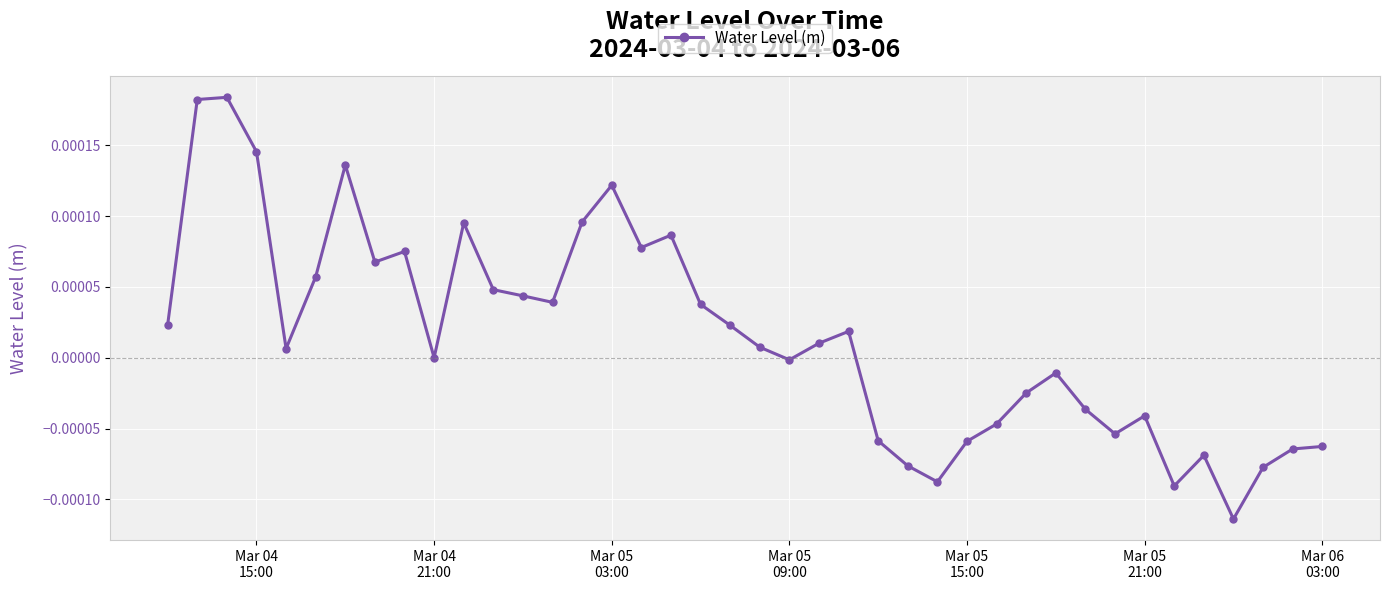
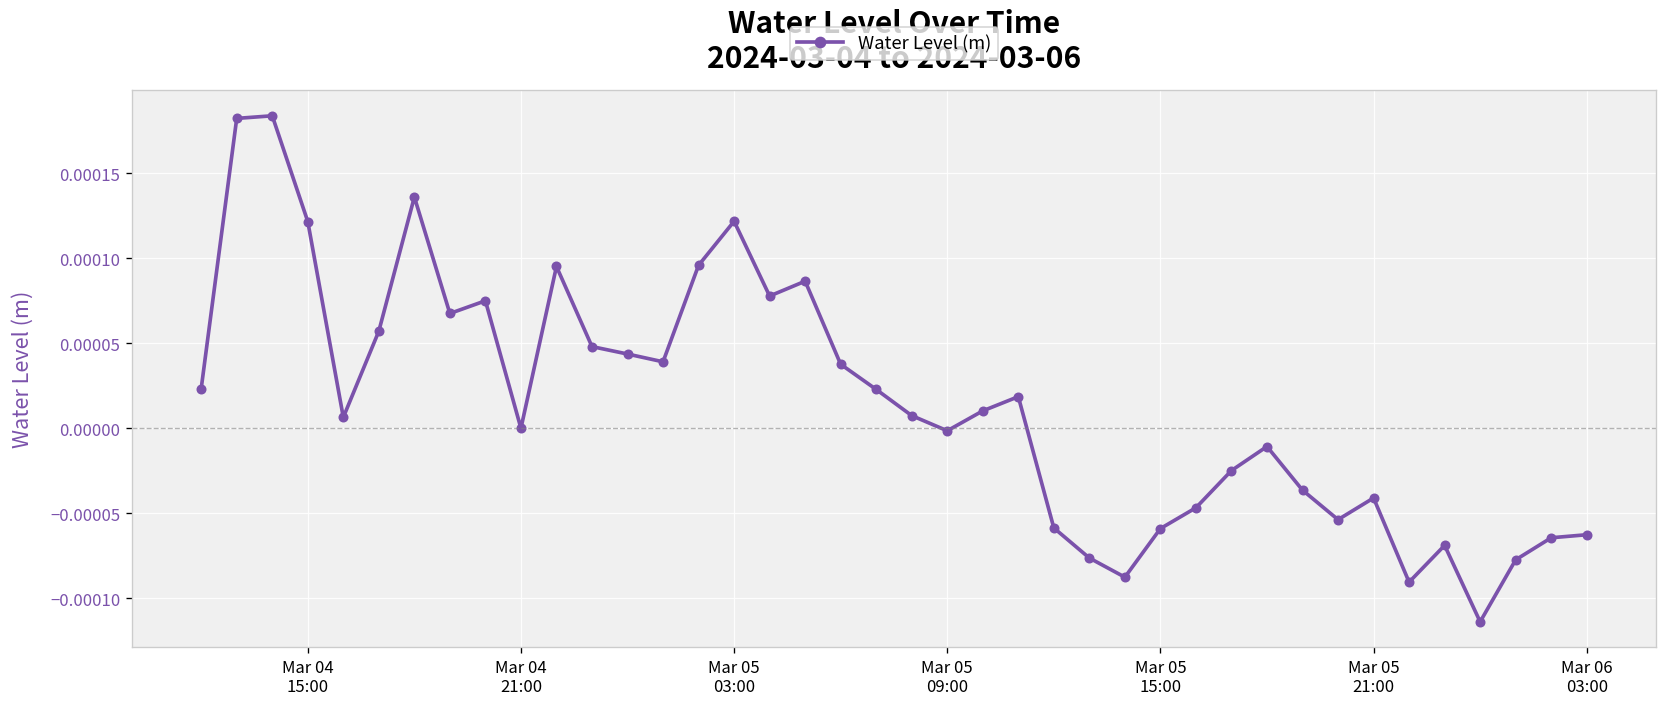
Mar 04 15:00: 0.000145 -> 0.000122
